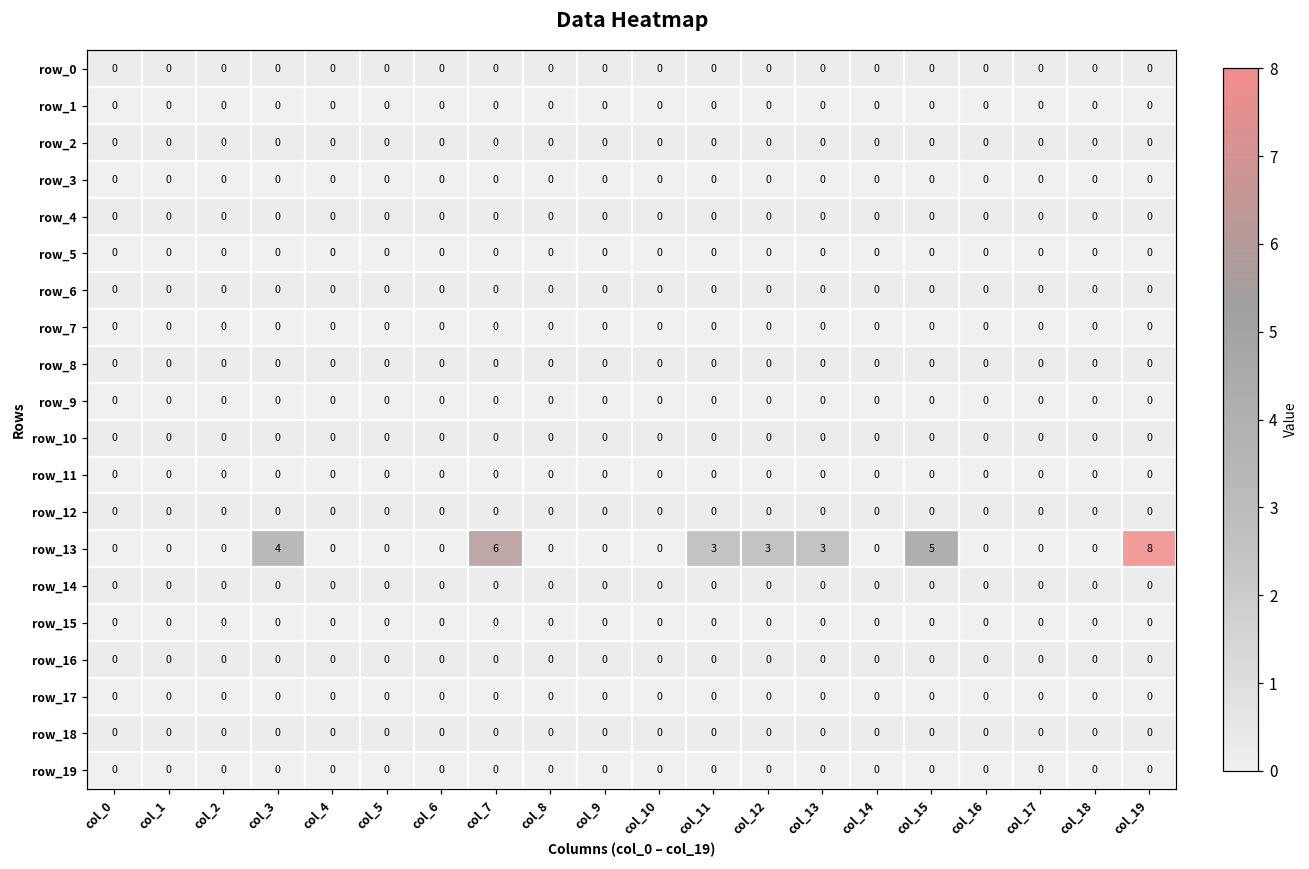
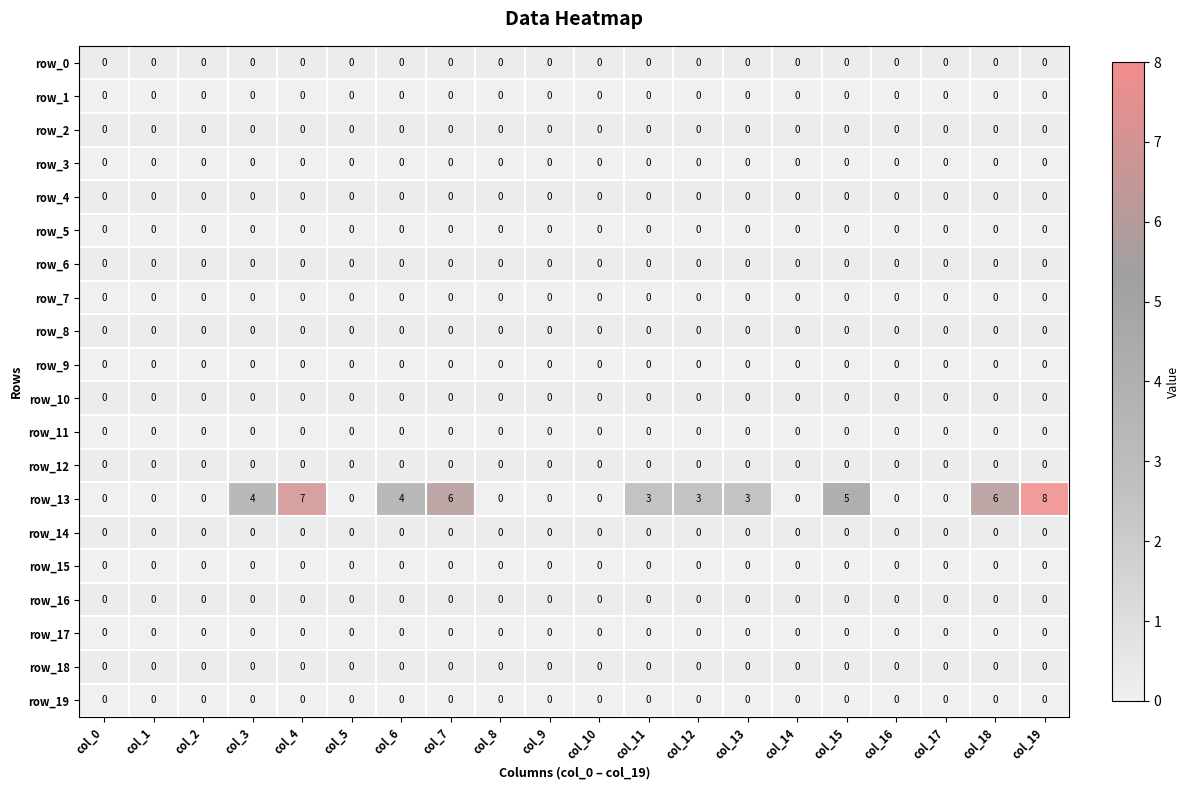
row_13, col_4: 0 -> 7
row_13, col_6: 0 -> 4
row_13, col_18: 0 -> 6
